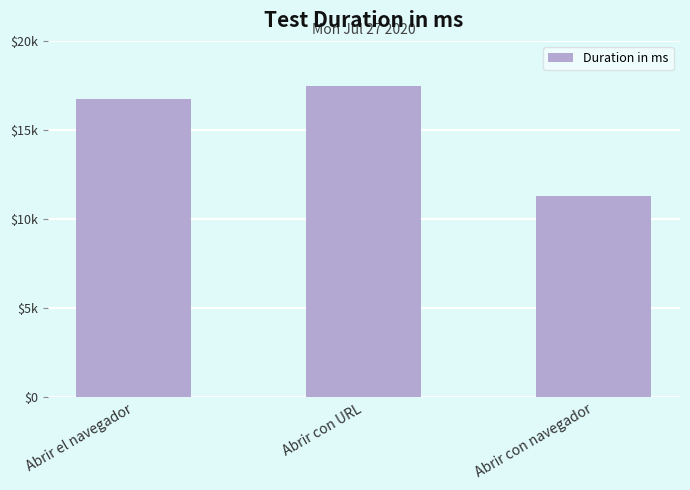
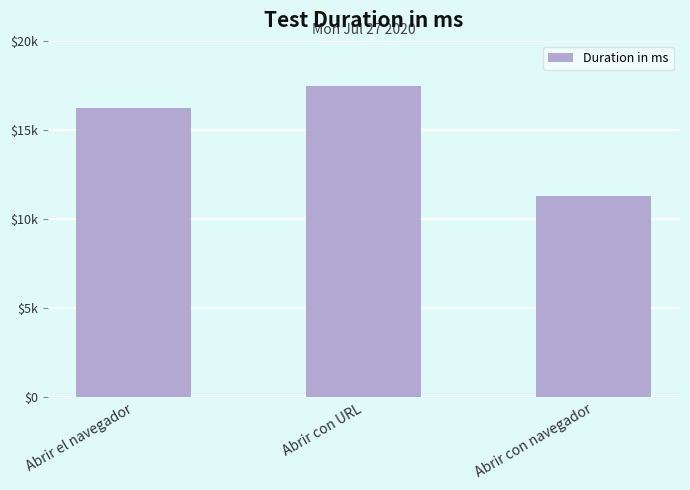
Abrir el navegador: $16800 -> $16200
